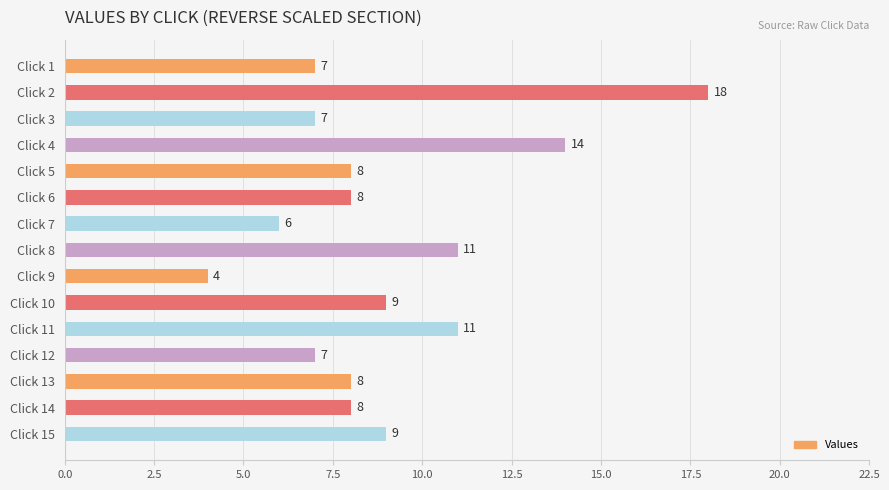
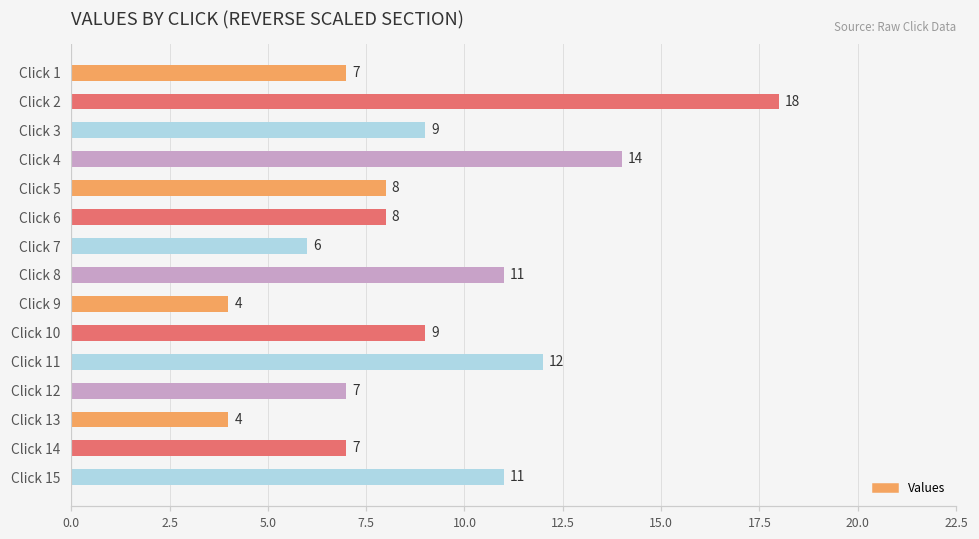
Click 3: 7 -> 9
Click 11: 11 -> 12
Click 13: 8 -> 4
Click 14: 8 -> 7
Click 15: 9 -> 11
